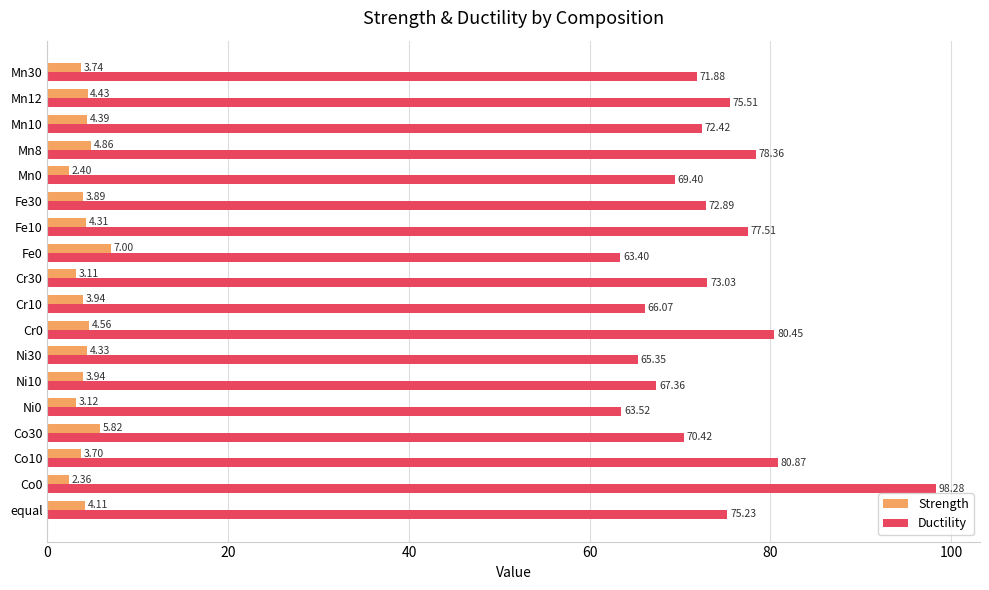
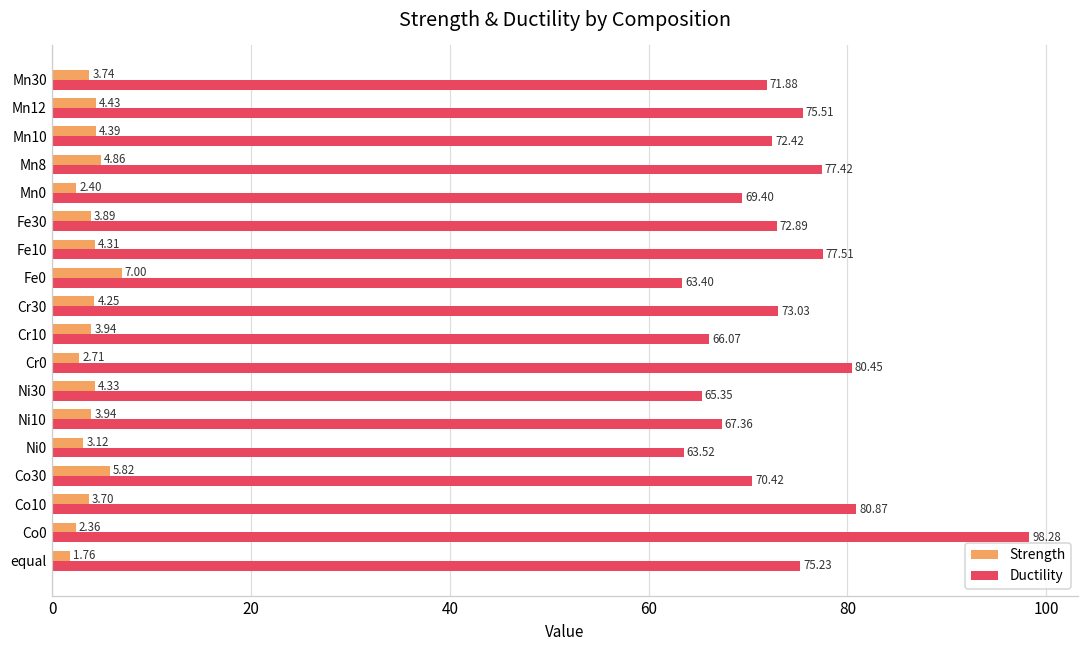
Ductility, Mn8: 78.36 -> 77.42
Strength, Cr30: 3.11 -> 4.25
Strength, Cr0: 4.56 -> 2.71
Strength, equal: 4.11 -> 1.76
